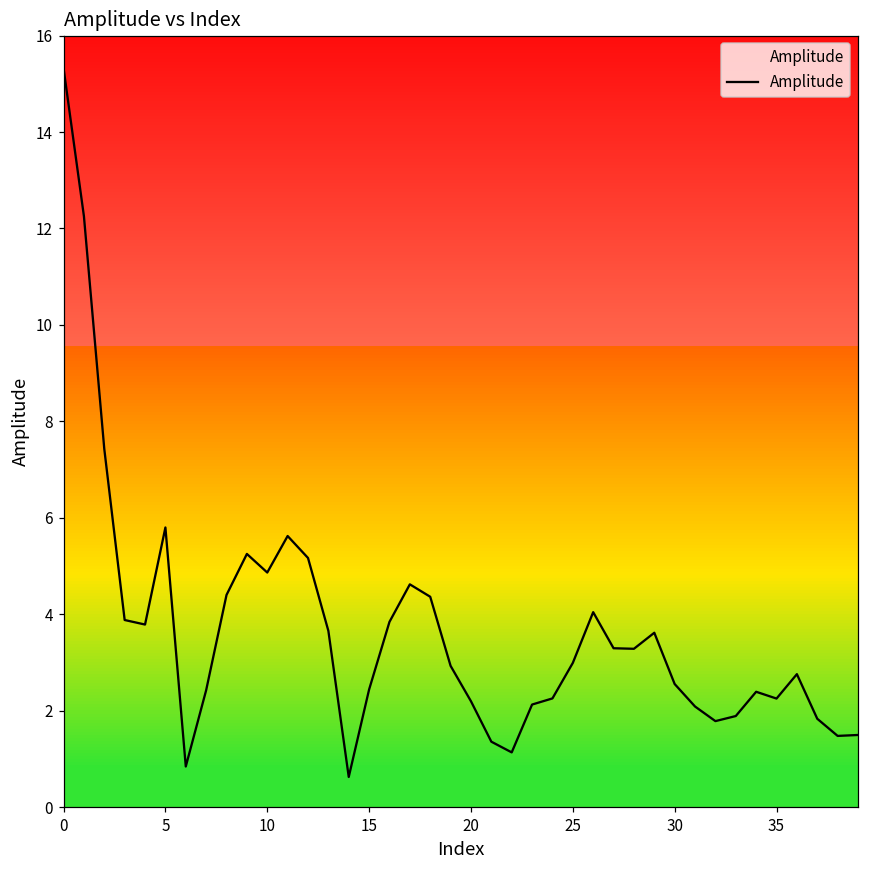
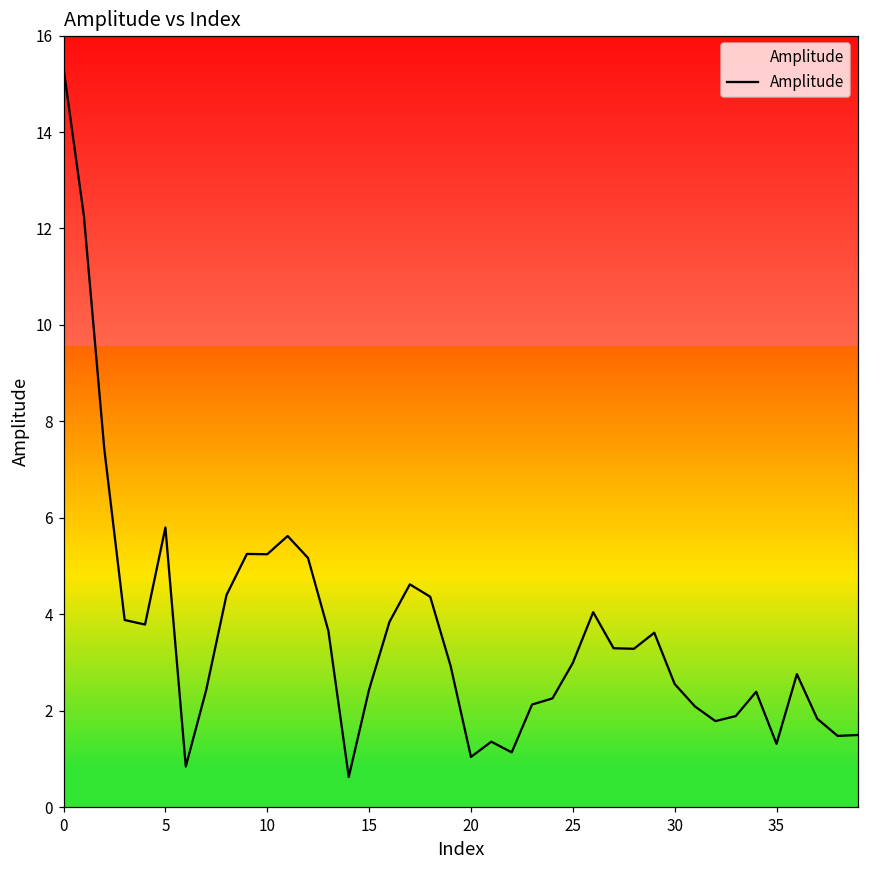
10: 4.9 -> 5.2
20: 2.2 -> 1.0
35: 2.3 -> 1.3
